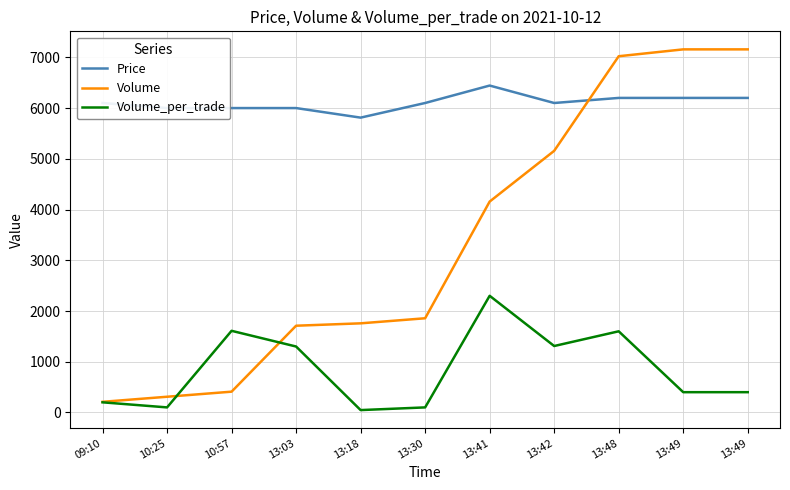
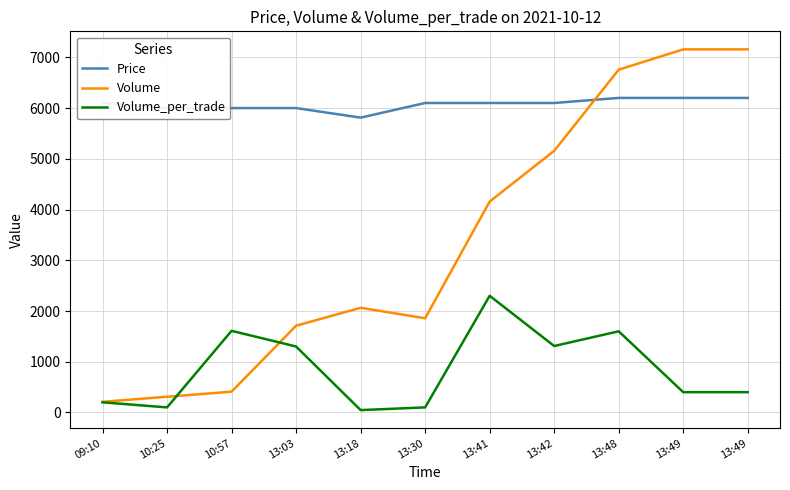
Volume, 13:18: 1800 -> 2100
Price, 13:41: 6400 -> 6100
Volume, 13:48: 7000 -> 6800
